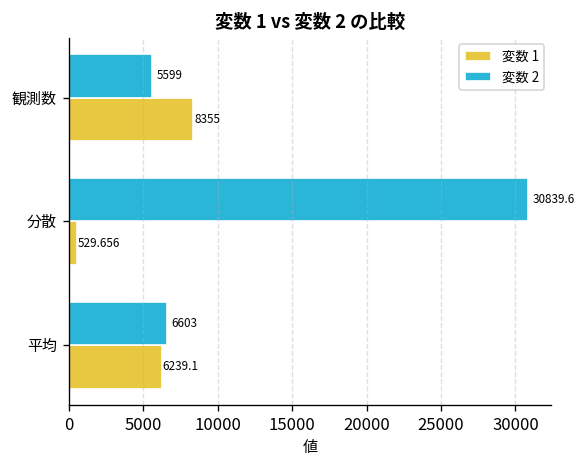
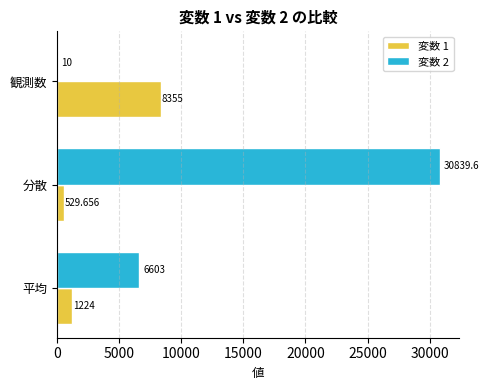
変数 2, 観測数: 5599 -> 10
変数 1, 平均: 6239.1 -> 1224
